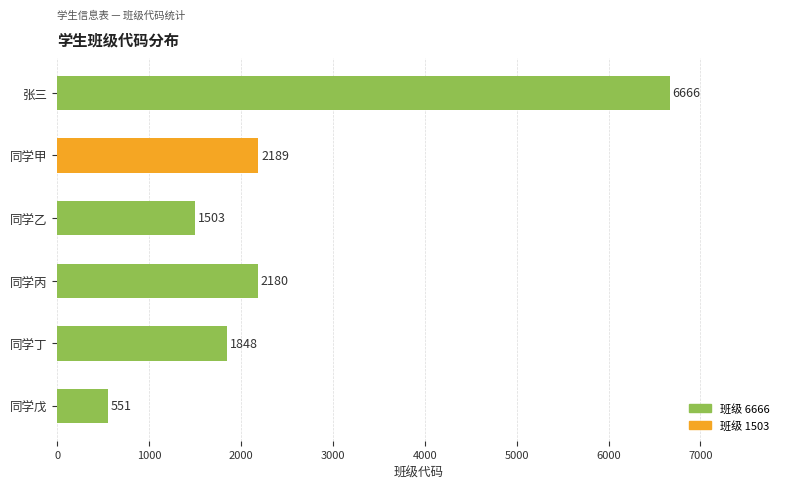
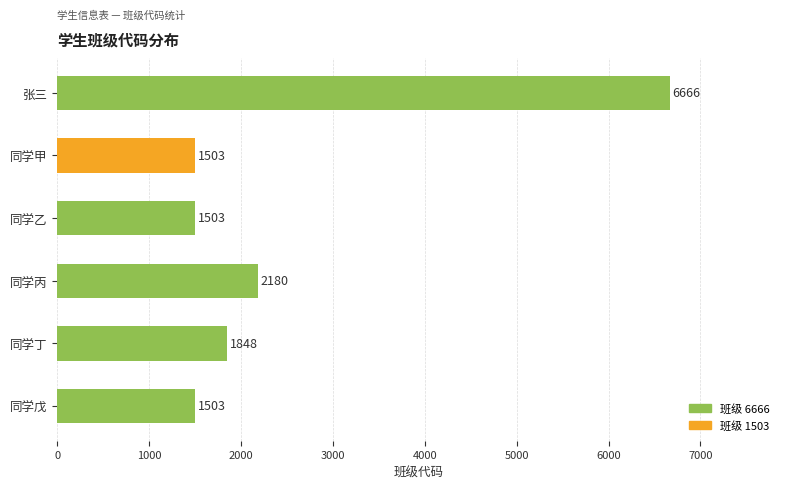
同学甲: 2189 -> 1503
同学戊: 551 -> 1503
